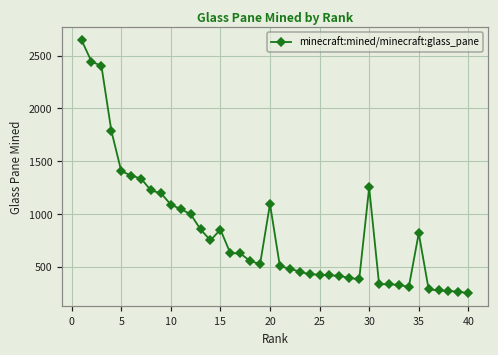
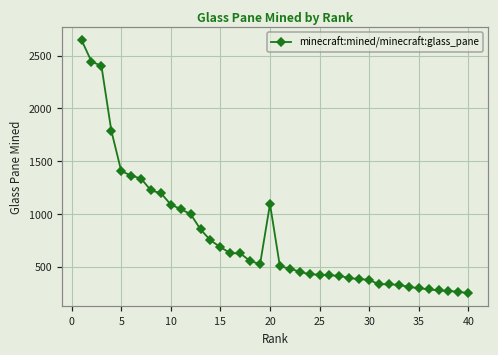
15: 900 -> 700
30: 1300 -> 400
35: 800 -> 300
